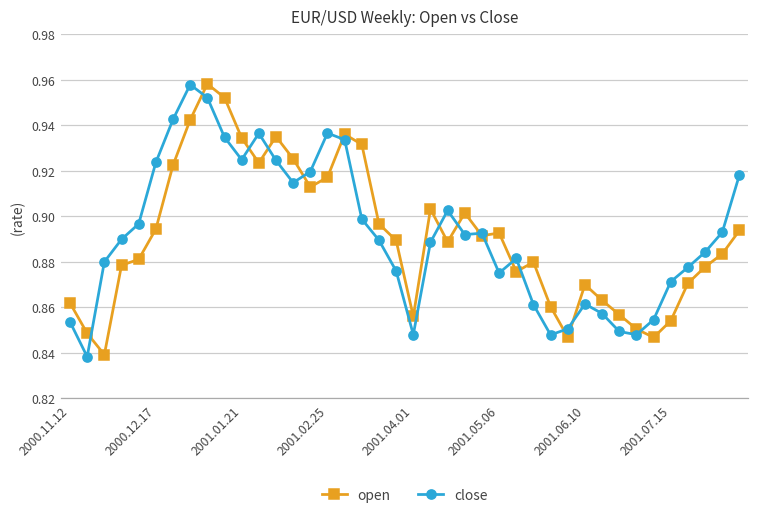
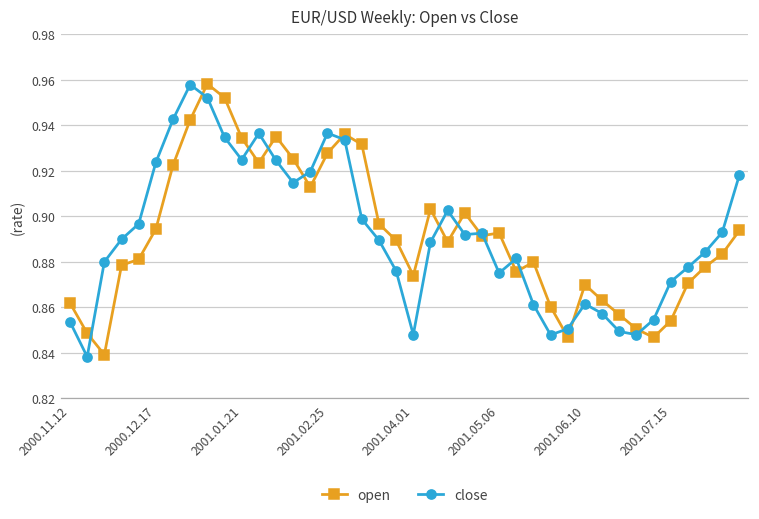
open, 2001.02.25: 0.917 -> 0.928
open, 2001.04.01: 0.856 -> 0.874
